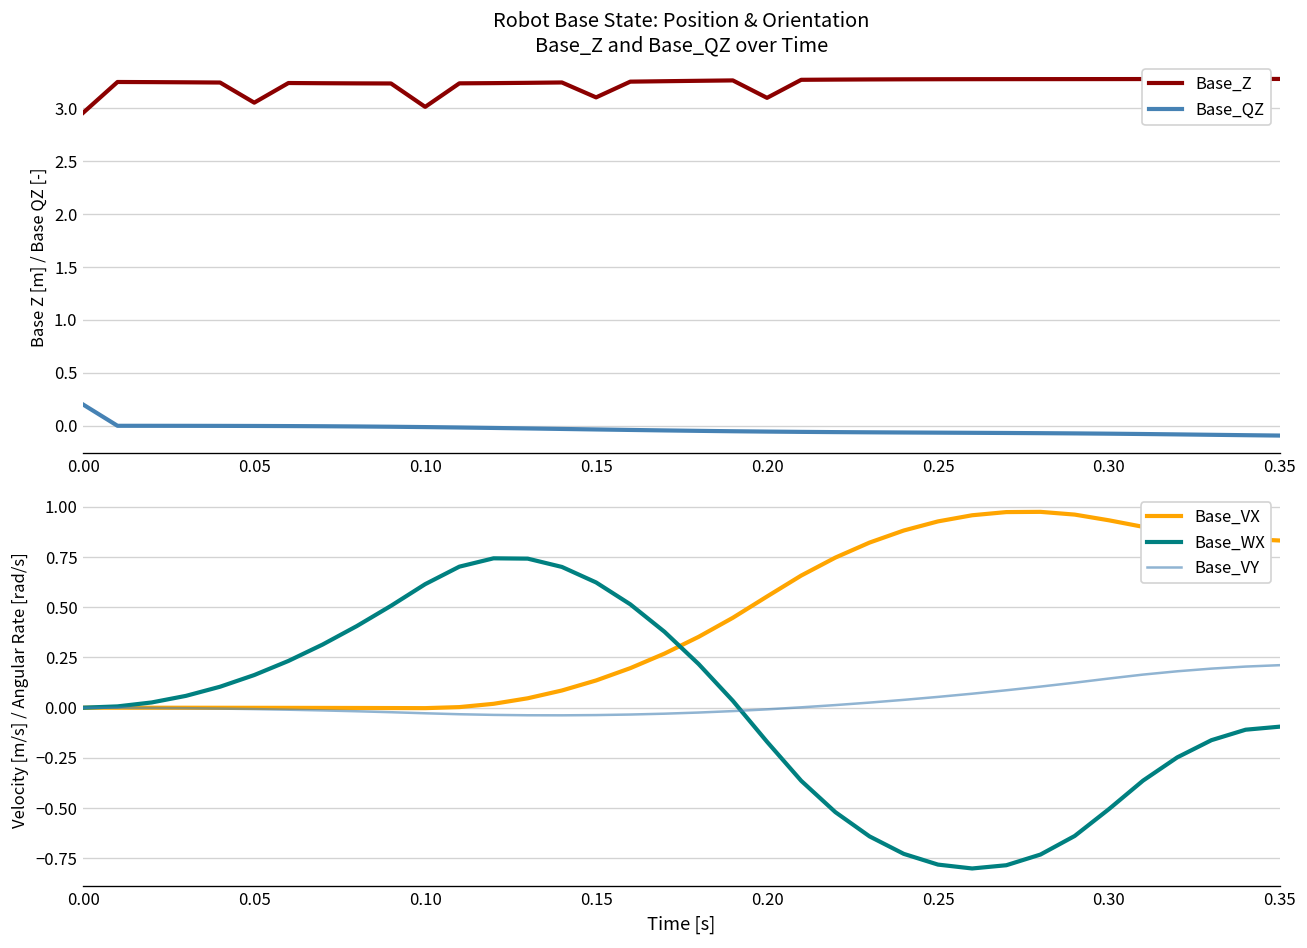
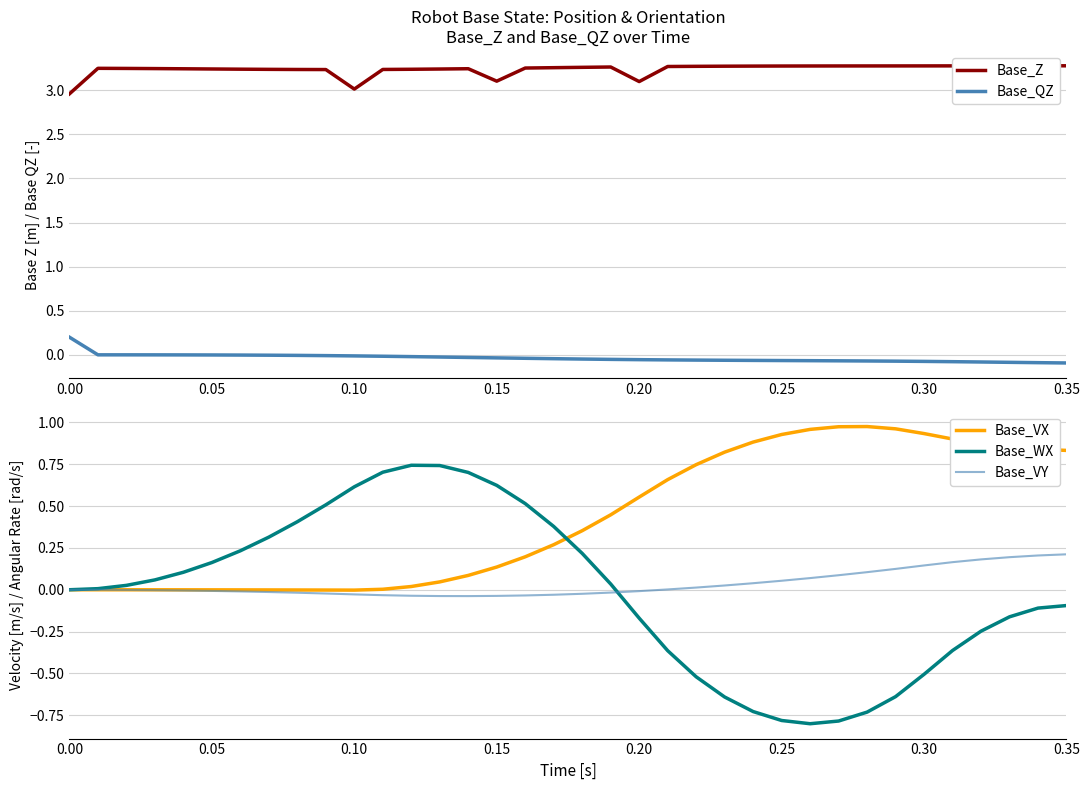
Robot Base State: Position & Orientation Base_Z and Base_QZ over Time, Base_Z, 0.05: 3.1 -> 3.2
